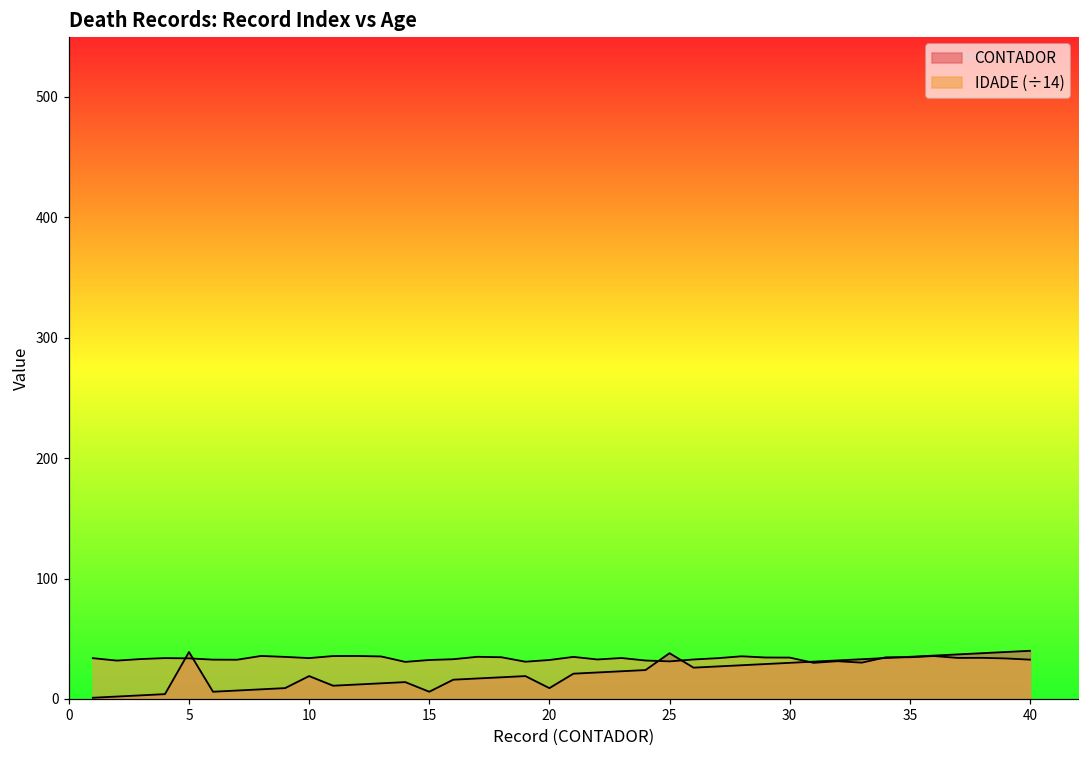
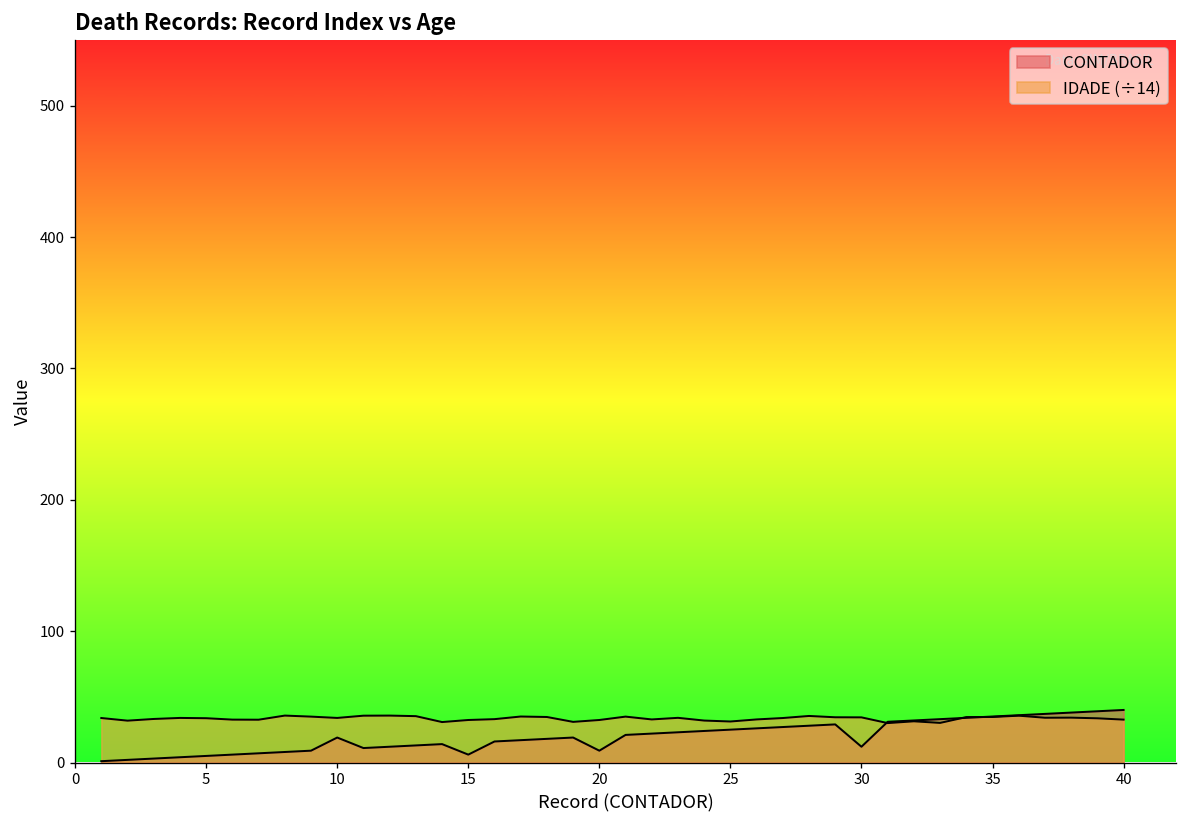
CONTADOR, 5: 39 -> 5
CONTADOR, 25: 38 -> 25
CONTADOR, 30: 30 -> 12
